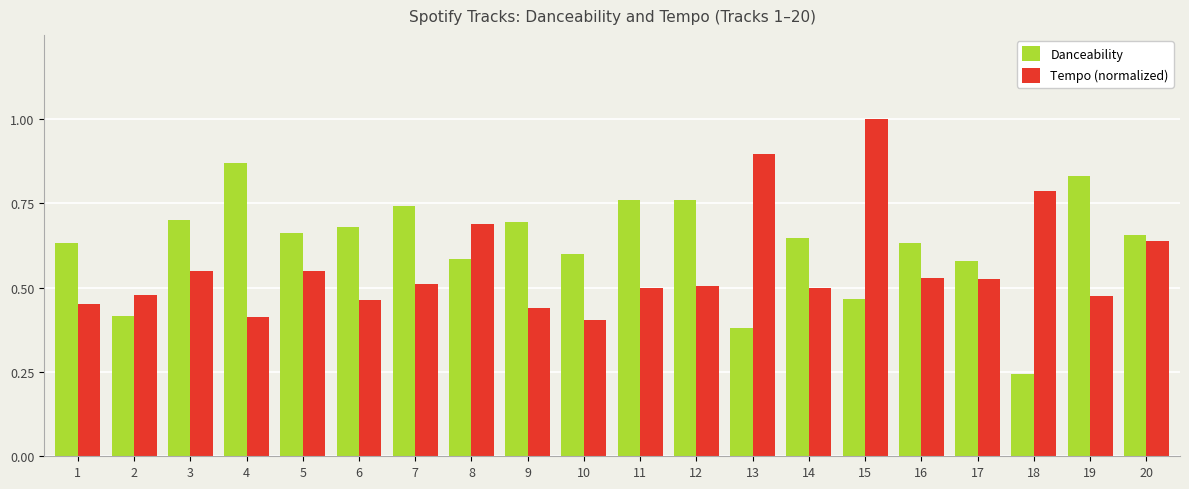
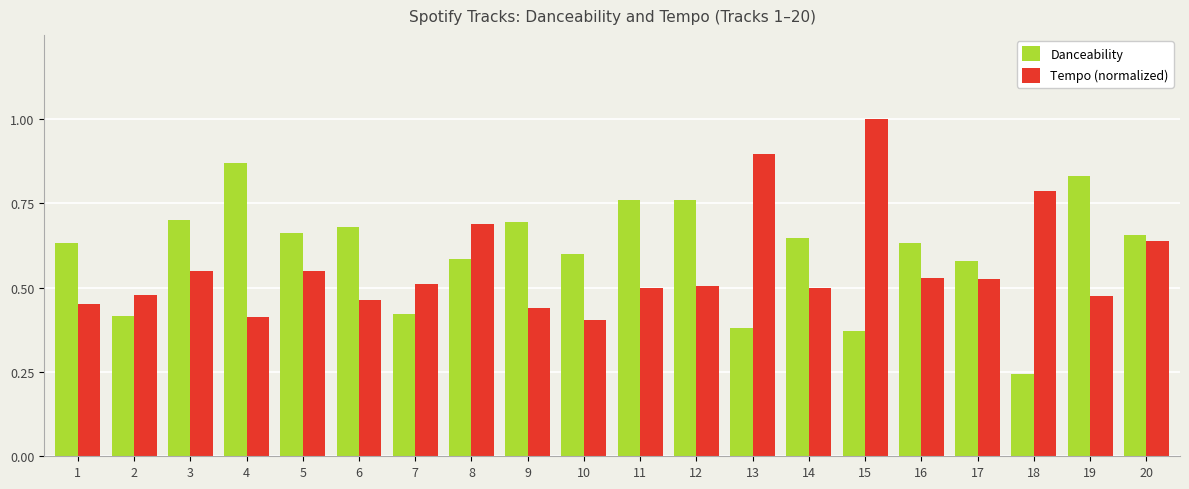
Danceability, 7: 0.74 -> 0.42
Danceability, 15: 0.47 -> 0.37
